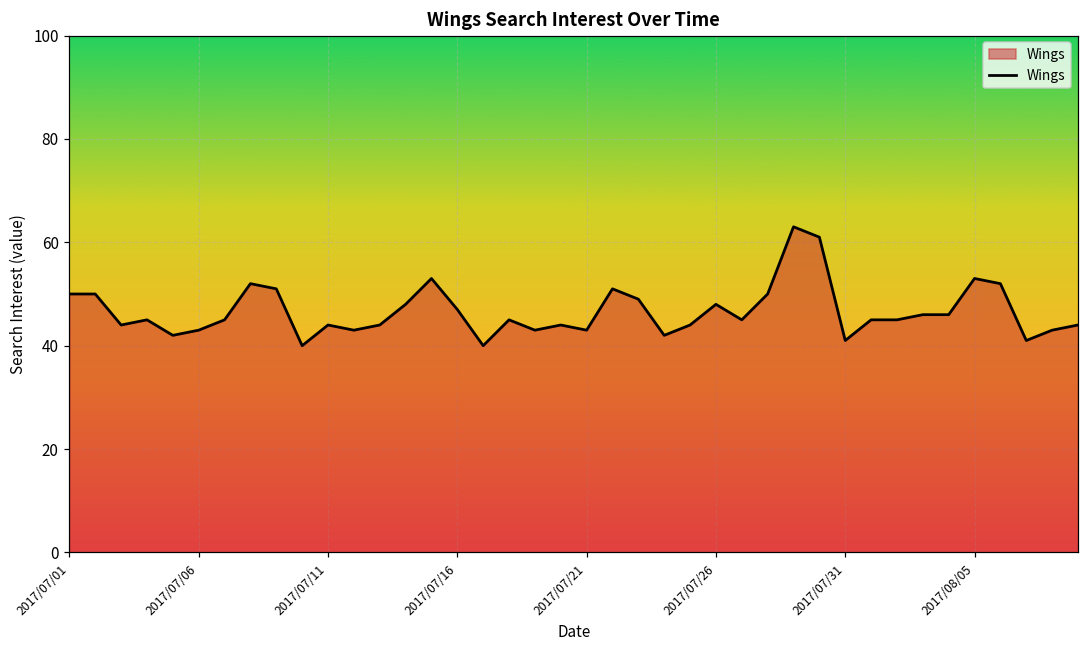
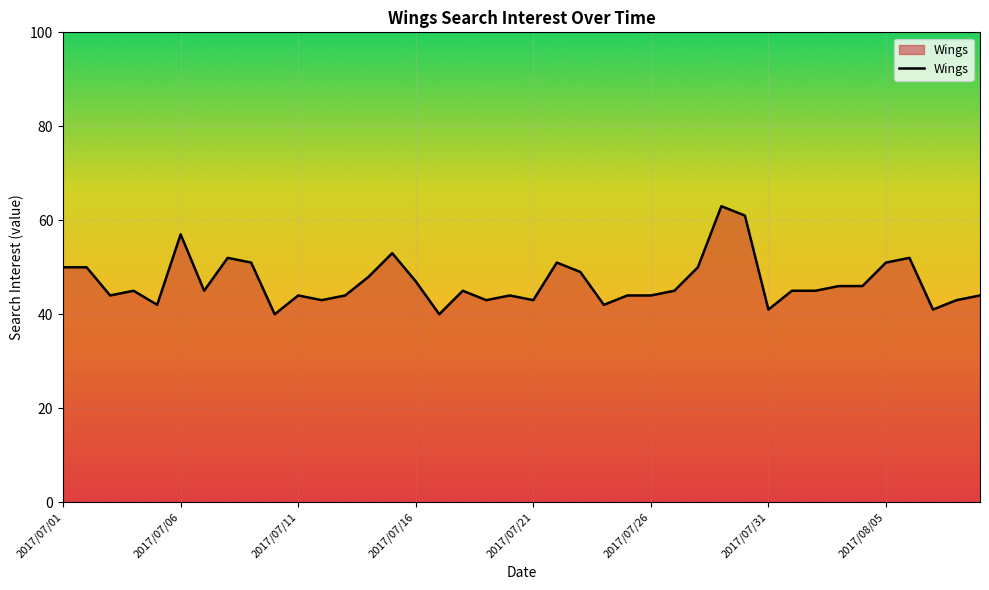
2017/07/06: 43 -> 57
2017/07/26: 48 -> 44
2017/08/05: 53 -> 51
